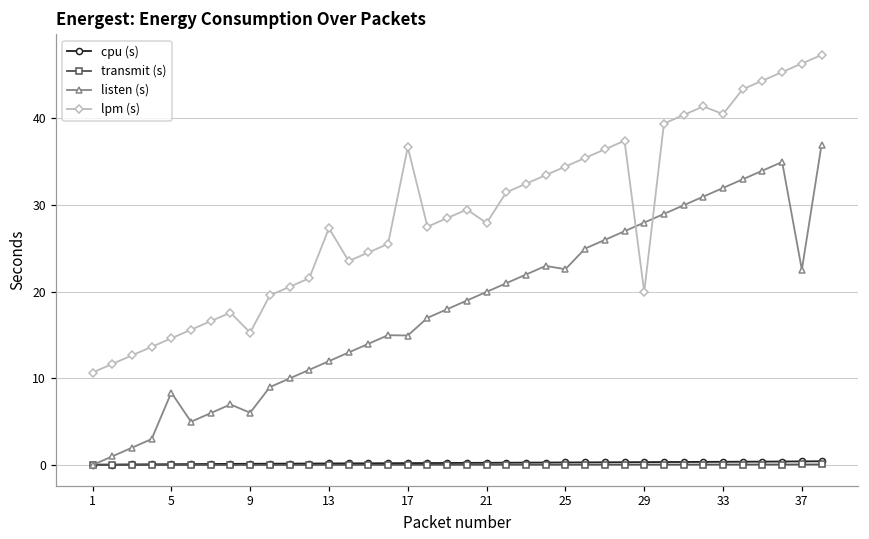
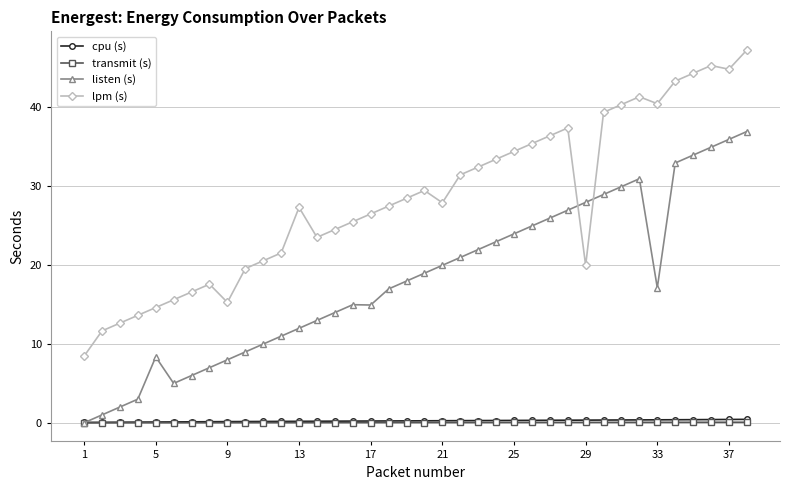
lpm (s), 1: 11 -> 8
listen (s), 9: 6 -> 8
lpm (s), 17: 37 -> 26
listen (s), 25: 23 -> 24
listen (s), 33: 32 -> 17
listen (s), 37: 23 -> 36
lpm (s), 37: 46 -> 45
